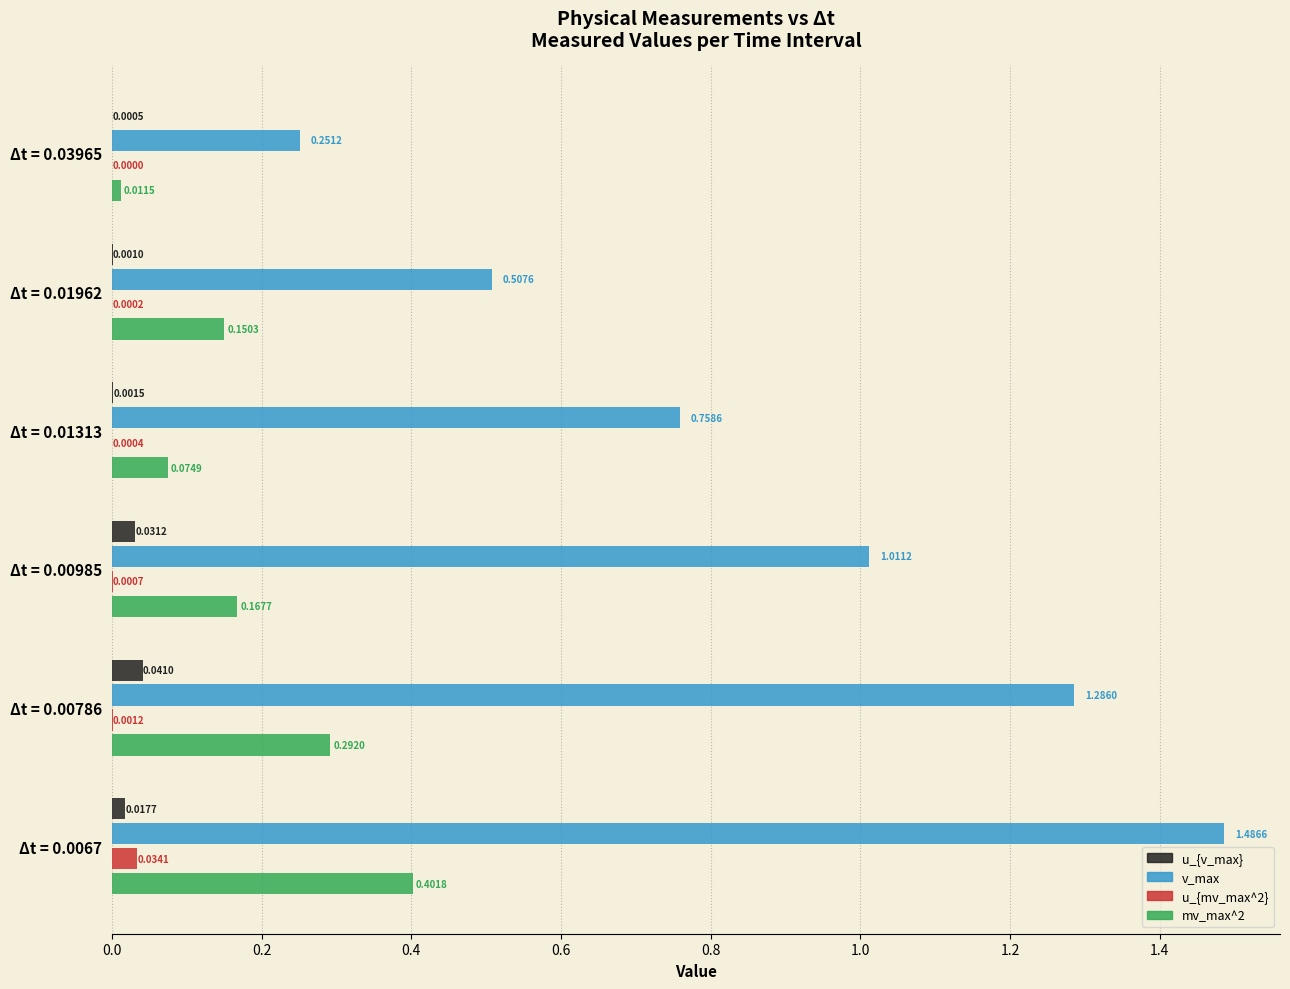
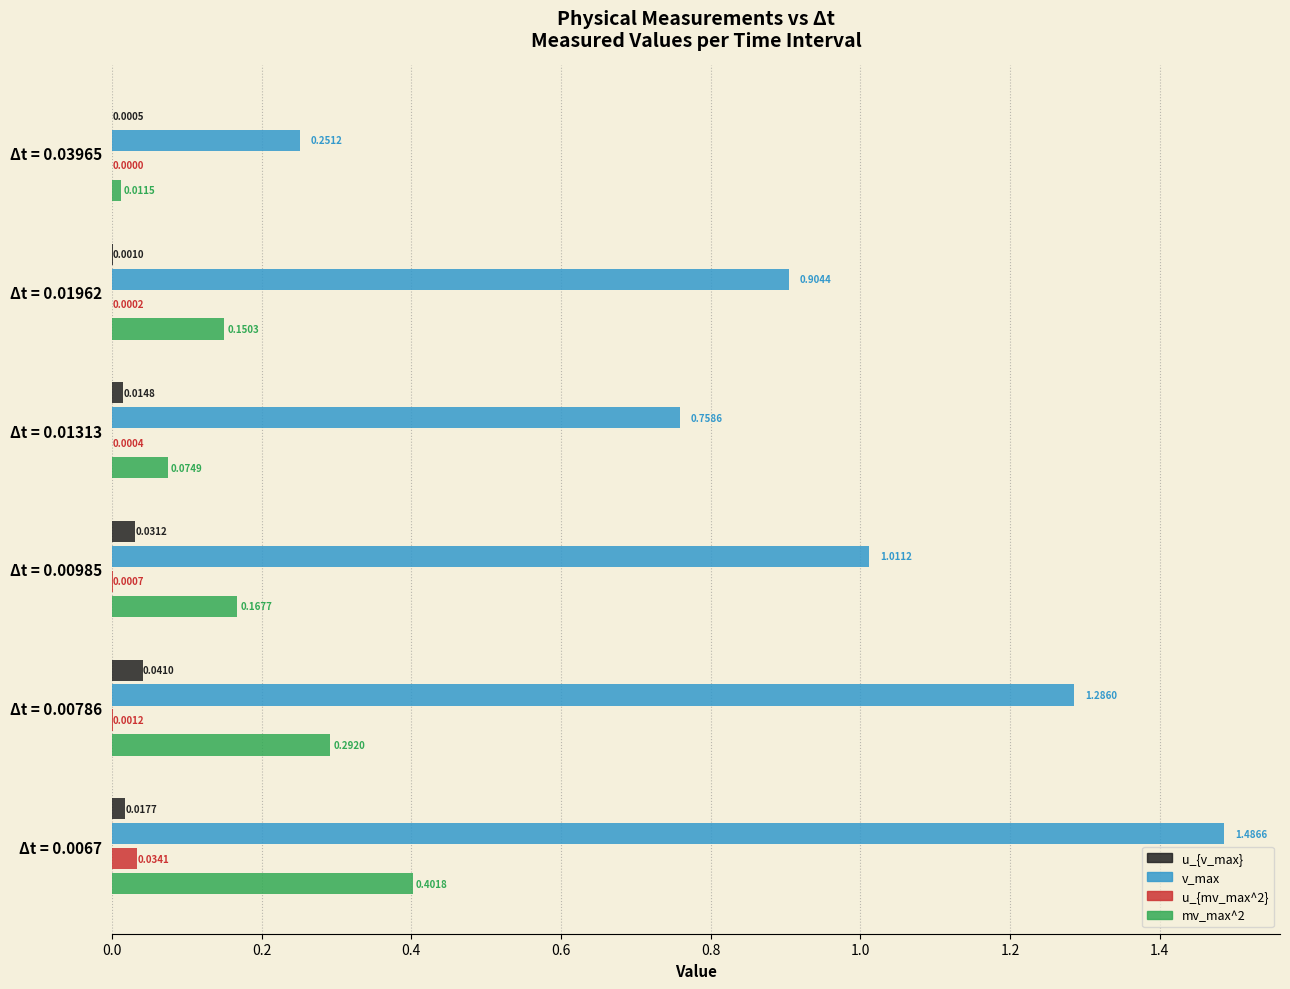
v_max, Δt = 0.01962: 0.5076 -> 0.9044
u_{v_max}, Δt = 0.01313: 0.0015 -> 0.0148
